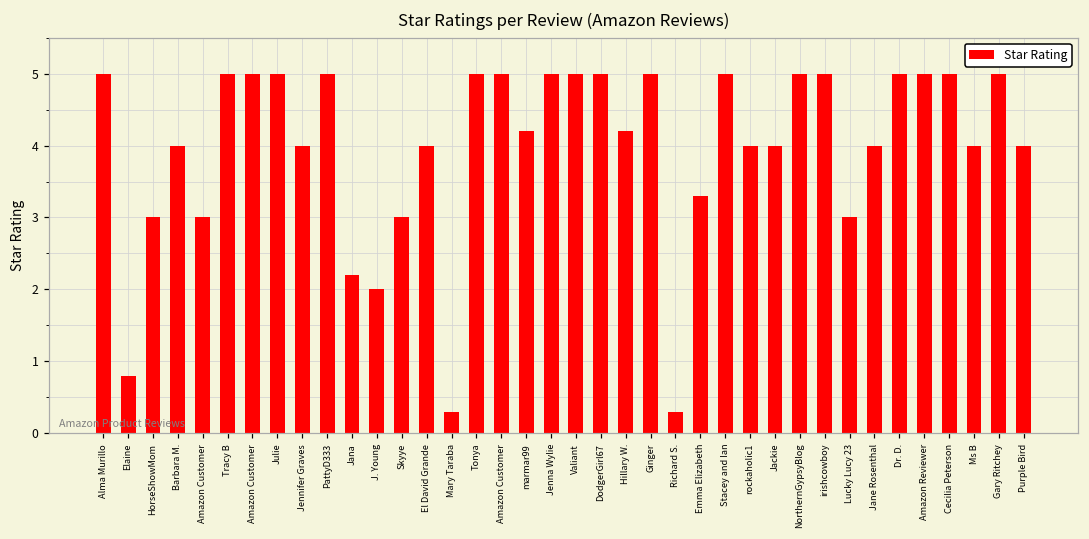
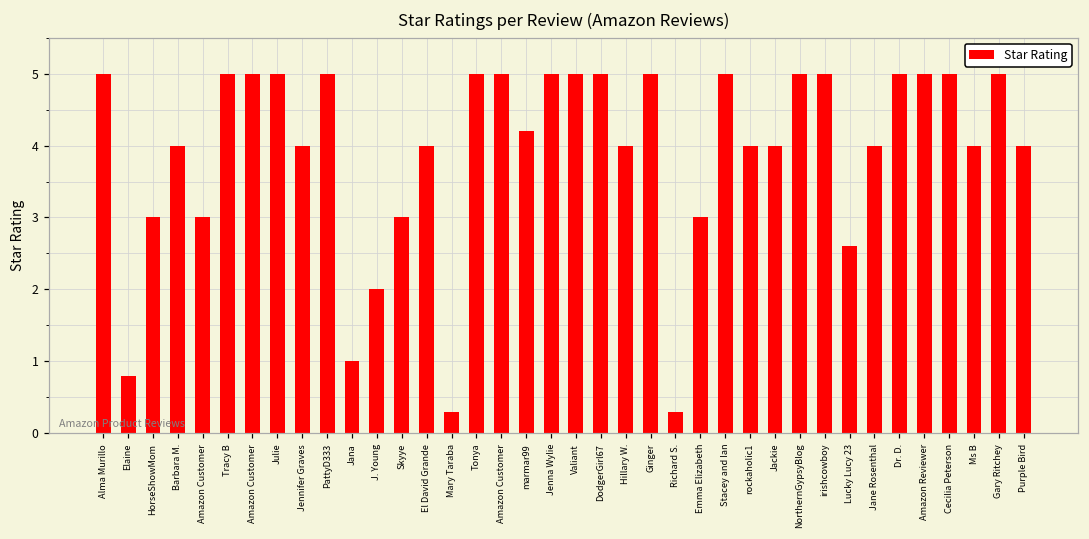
Jana: 2.2 -> 1.0
Hillary W.: 4.2 -> 4.0
Emma Elizabeth: 3.3 -> 3.0
Lucky Lucy 23: 3.0 -> 2.6
